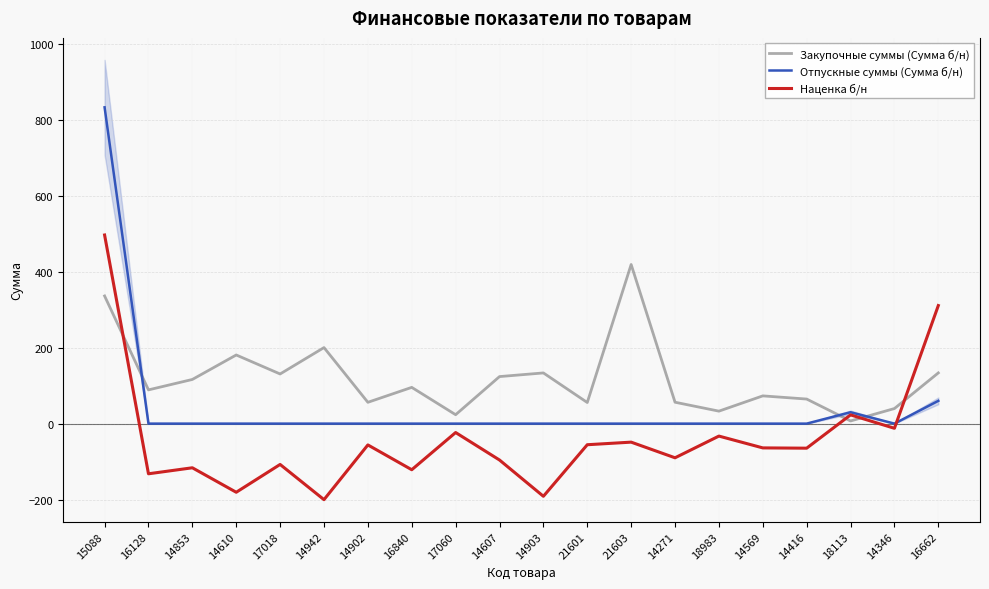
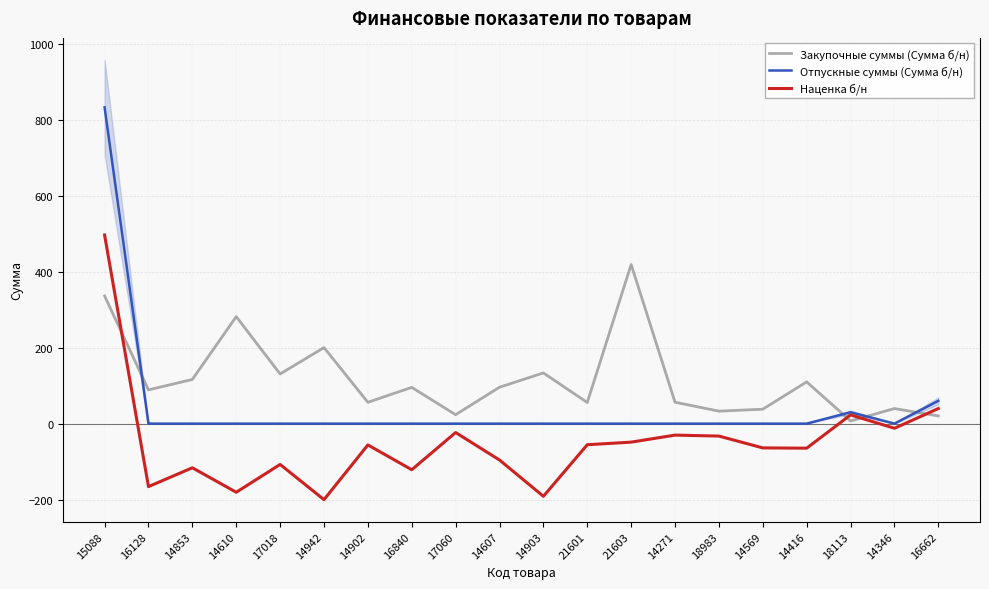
Наценка б/н, 16128: -130 -> -170
Закупочные суммы (Сумма б/н), 14610: 180 -> 280
Закупочные суммы (Сумма б/н), 14607: 120 -> 100
Наценка б/н, 14271: -90 -> -30
Закупочные суммы (Сумма б/н), 14569: 70 -> 40
Закупочные суммы (Сумма б/н), 14416: 60 -> 110
Закупочные суммы (Сумма б/н), 16662: 130 -> 20
Наценка б/н, 16662: 310 -> 40
